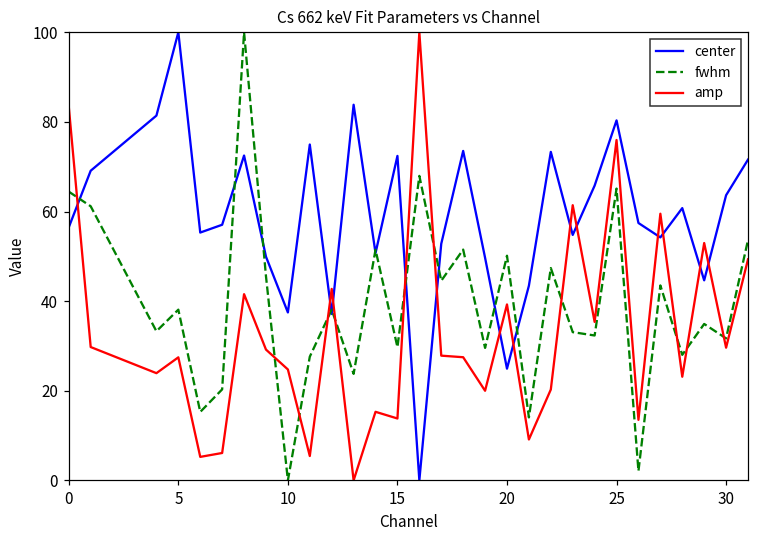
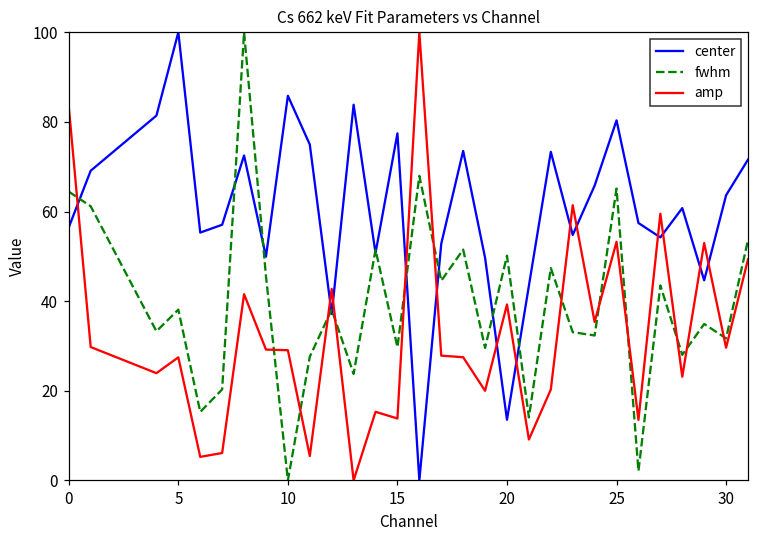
center, 10: 37 -> 86
amp, 10: 25 -> 29
center, 15: 72 -> 77
center, 20: 25 -> 14
amp, 25: 76 -> 53
